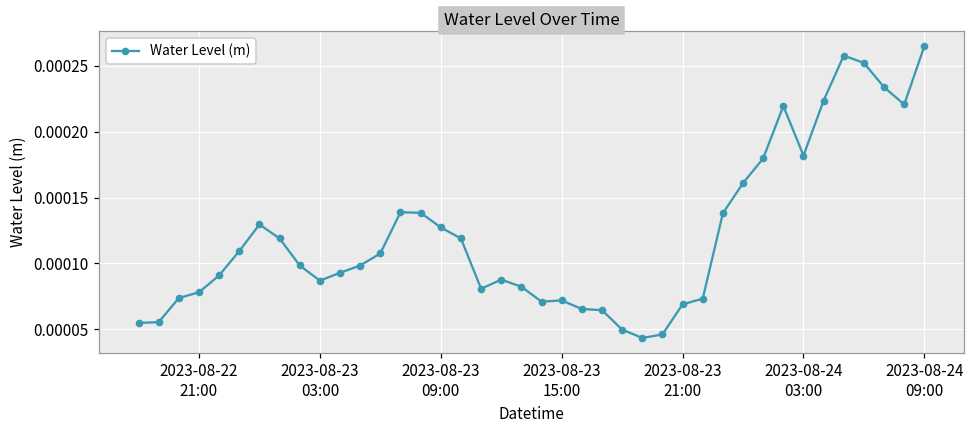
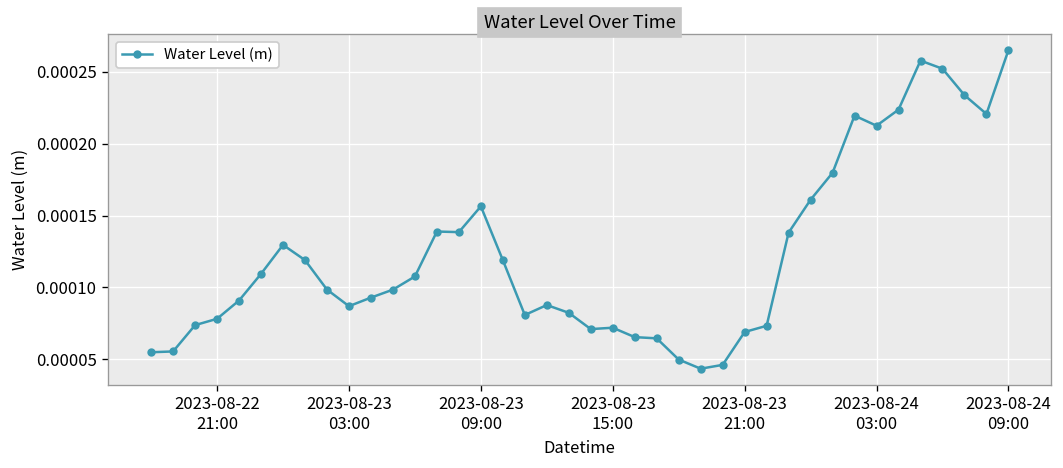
2023-08-23 09:00: 0.000127 -> 0.000156
2023-08-24 03:00: 0.000182 -> 0.000213
